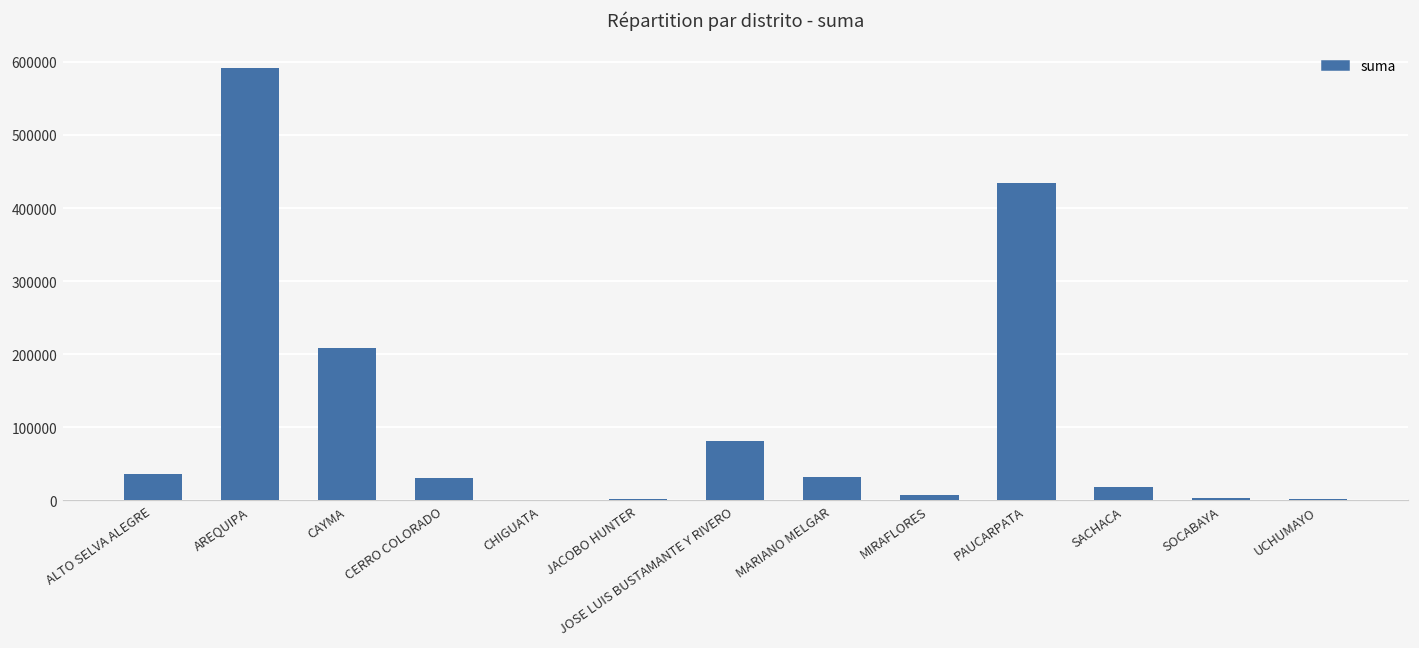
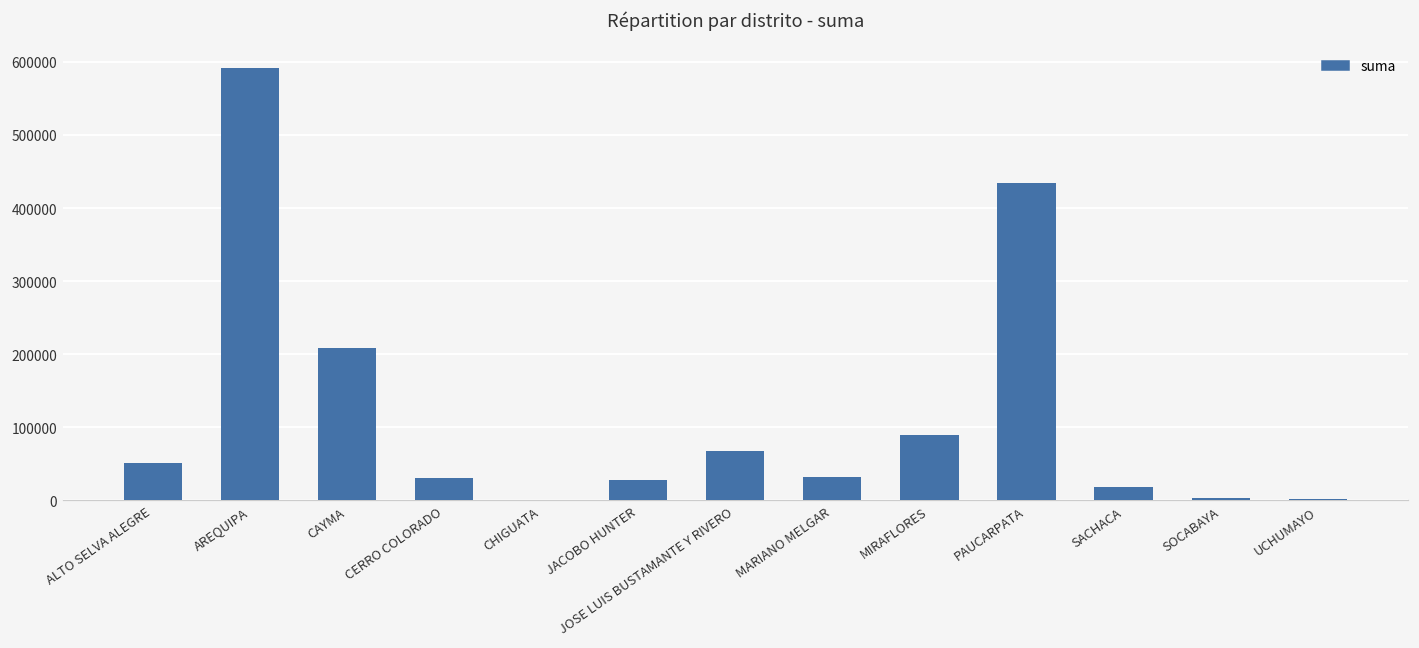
ALTO SELVA ALEGRE: 40000 -> 50000
JACOBO HUNTER: 0 -> 30000
JOSE LUIS BUSTAMANTE Y RIVERO: 80000 -> 70000
MIRAFLORES: 10000 -> 90000
